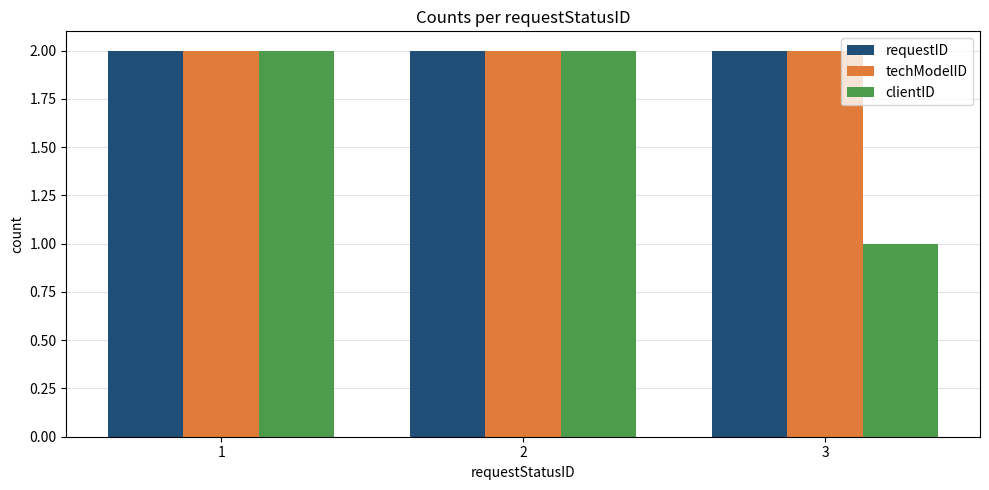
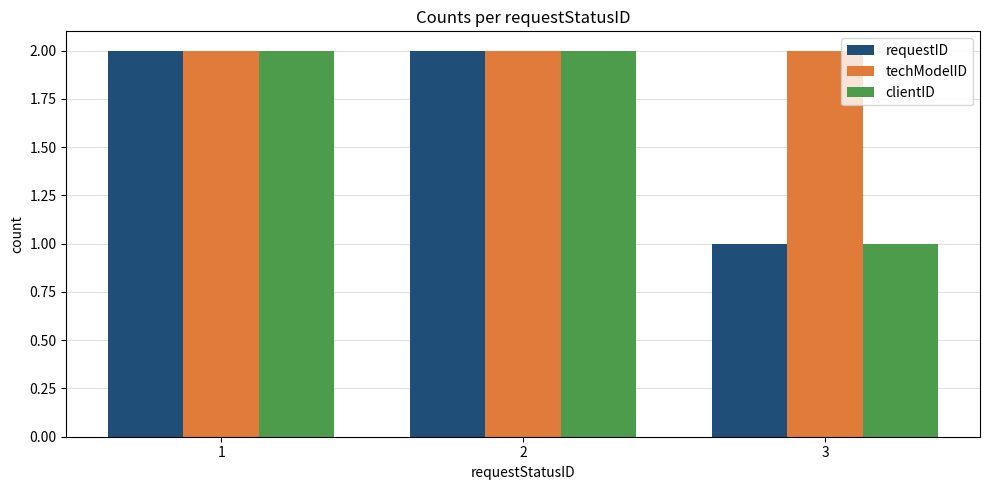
requestID, 3: 2 -> 1
